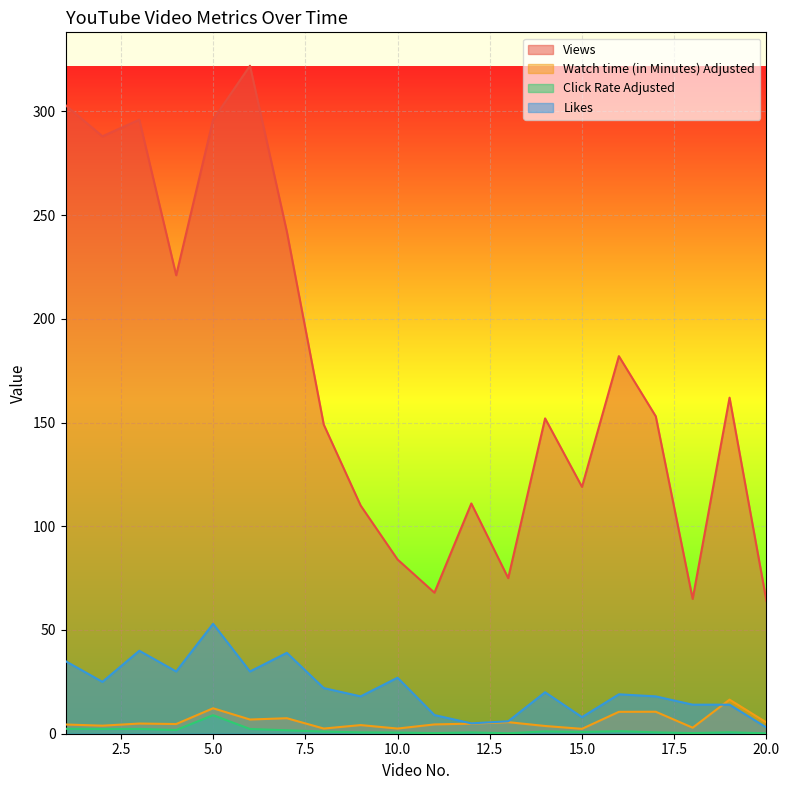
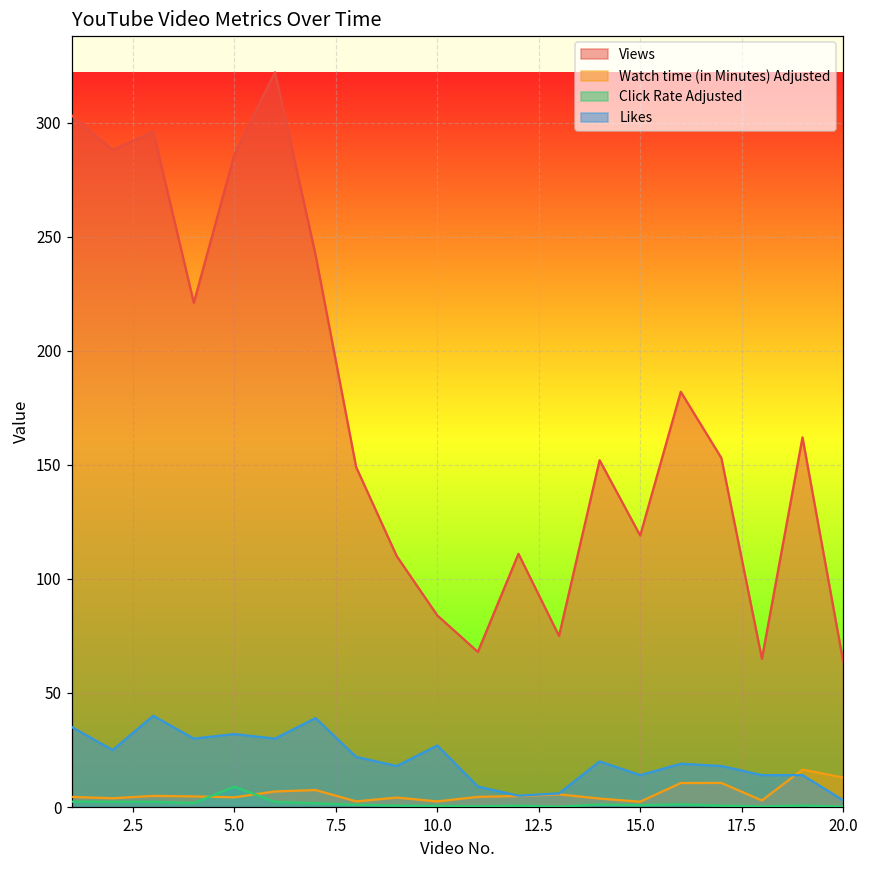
Views, 5.0: 296 -> 286
Watch time (in Minutes) Adjusted, 5.0: 12 -> 4
Likes, 5.0: 53 -> 32
Likes, 15.0: 8 -> 14
Watch time (in Minutes) Adjusted, 20.0: 5 -> 13
